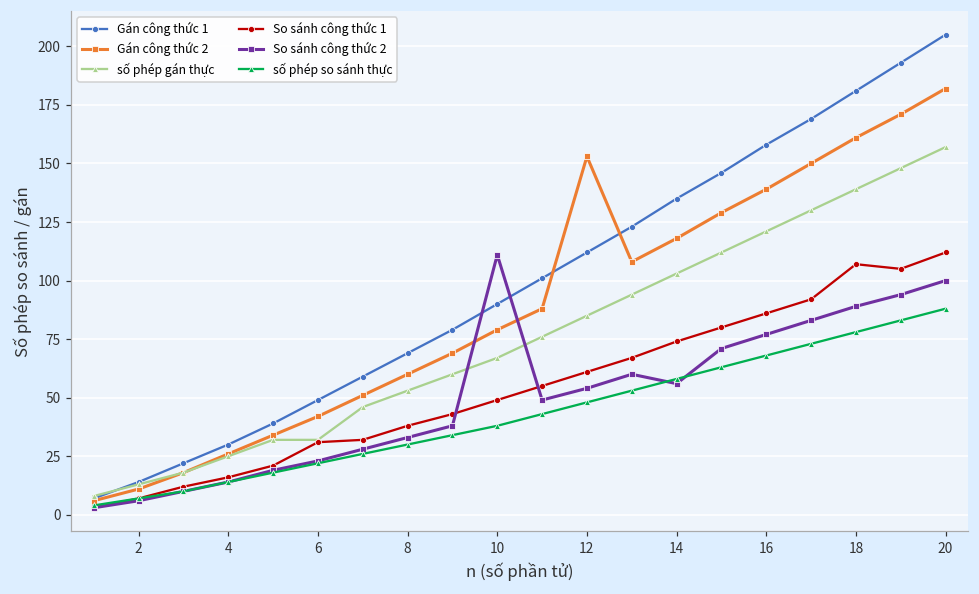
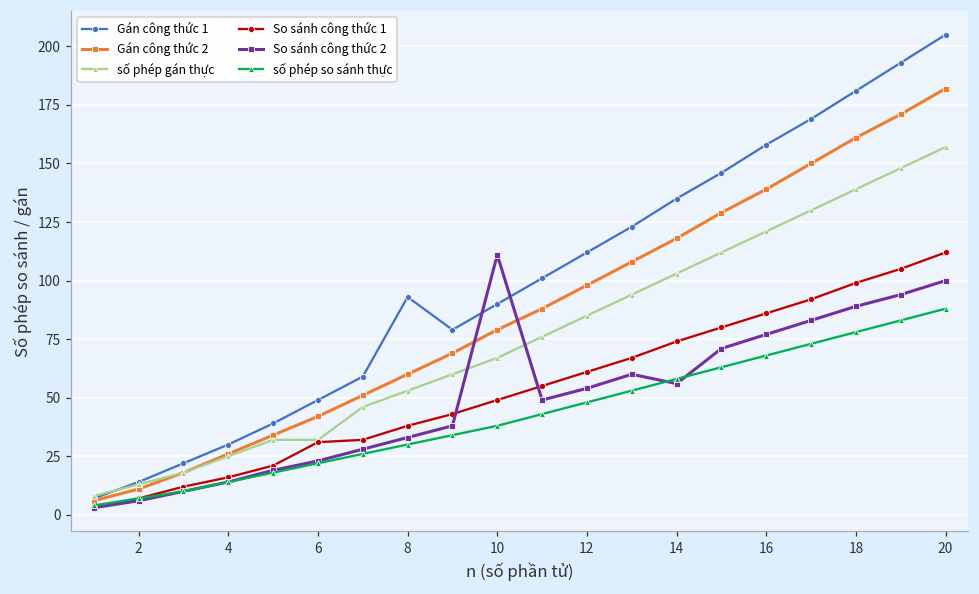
Gán công thức 1, 8: 69 -> 93
Gán công thức 2, 12: 153 -> 98
So sánh công thức 1, 18: 107 -> 99
